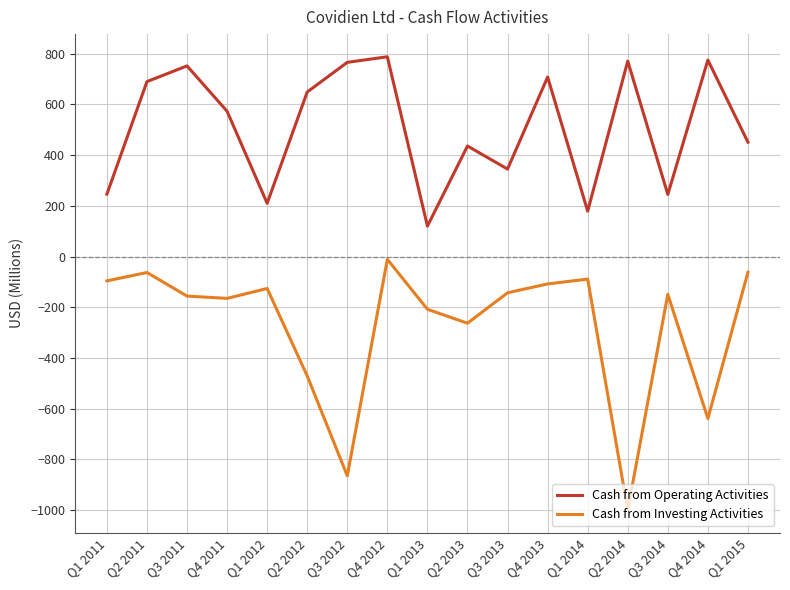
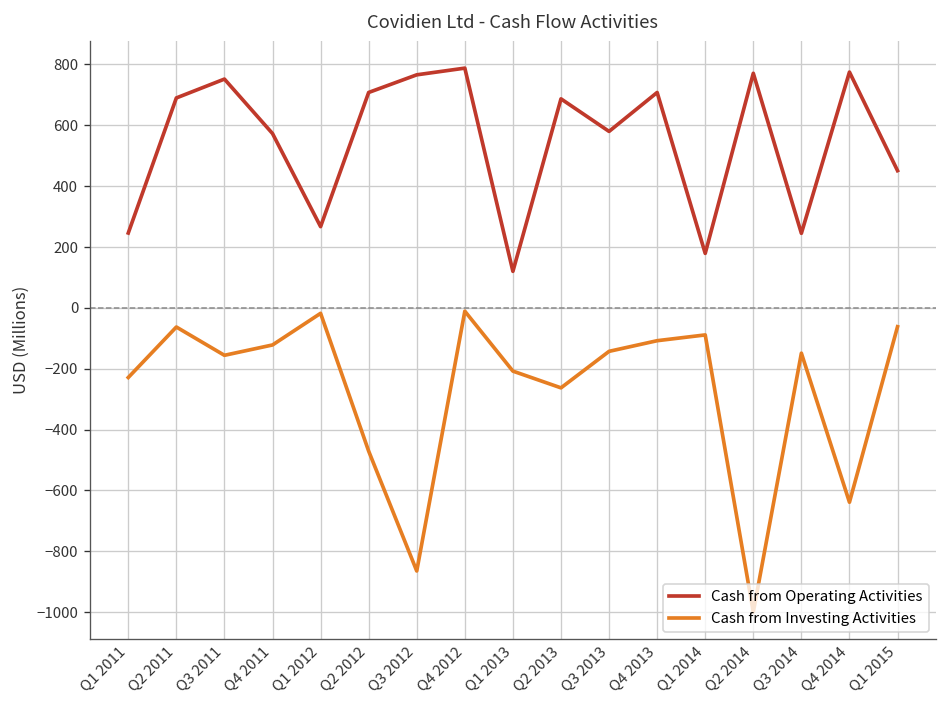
Cash from Investing Activities, Q1 2011: -100 -> -230
Cash from Investing Activities, Q4 2011: -170 -> -120
Cash from Operating Activities, Q1 2012: 210 -> 270
Cash from Investing Activities, Q1 2012: -130 -> -20
Cash from Operating Activities, Q2 2012: 650 -> 710
Cash from Operating Activities, Q2 2013: 440 -> 690
Cash from Operating Activities, Q3 2013: 350 -> 580
